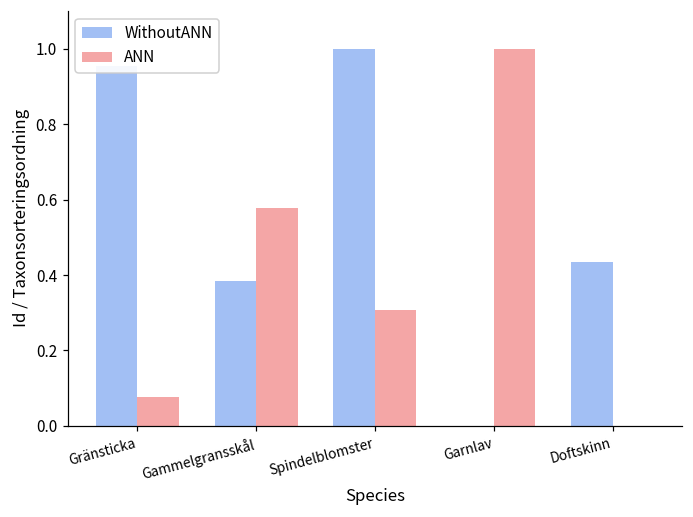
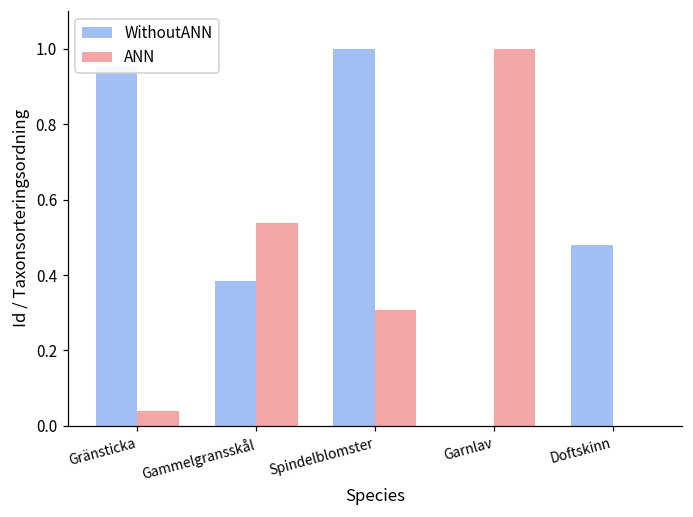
ANN, Gränsticka: 0.08 -> 0.04
ANN, Gammelgransskål: 0.58 -> 0.54
WithoutANN, Doftskinn: 0.43 -> 0.48
